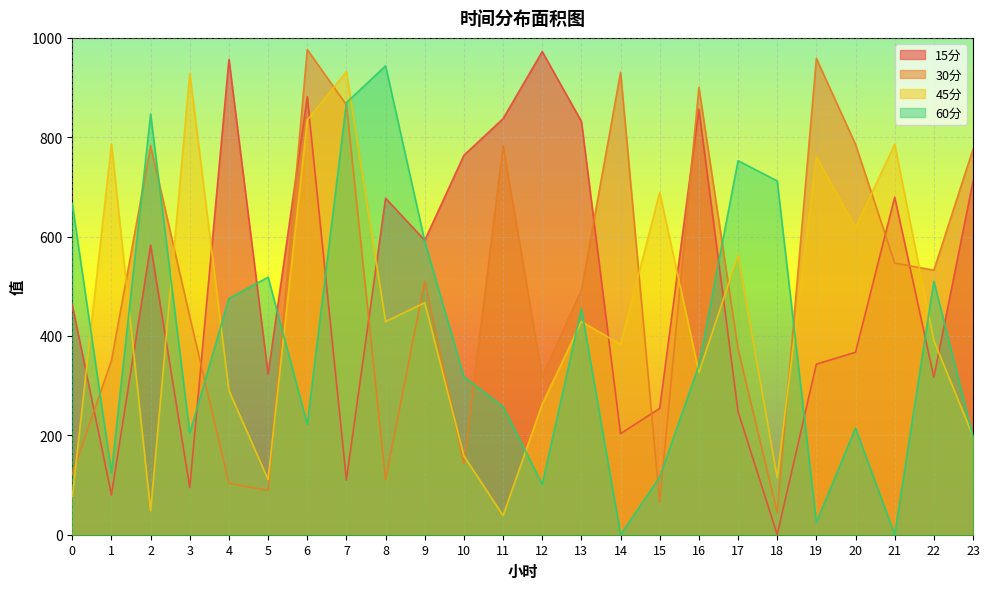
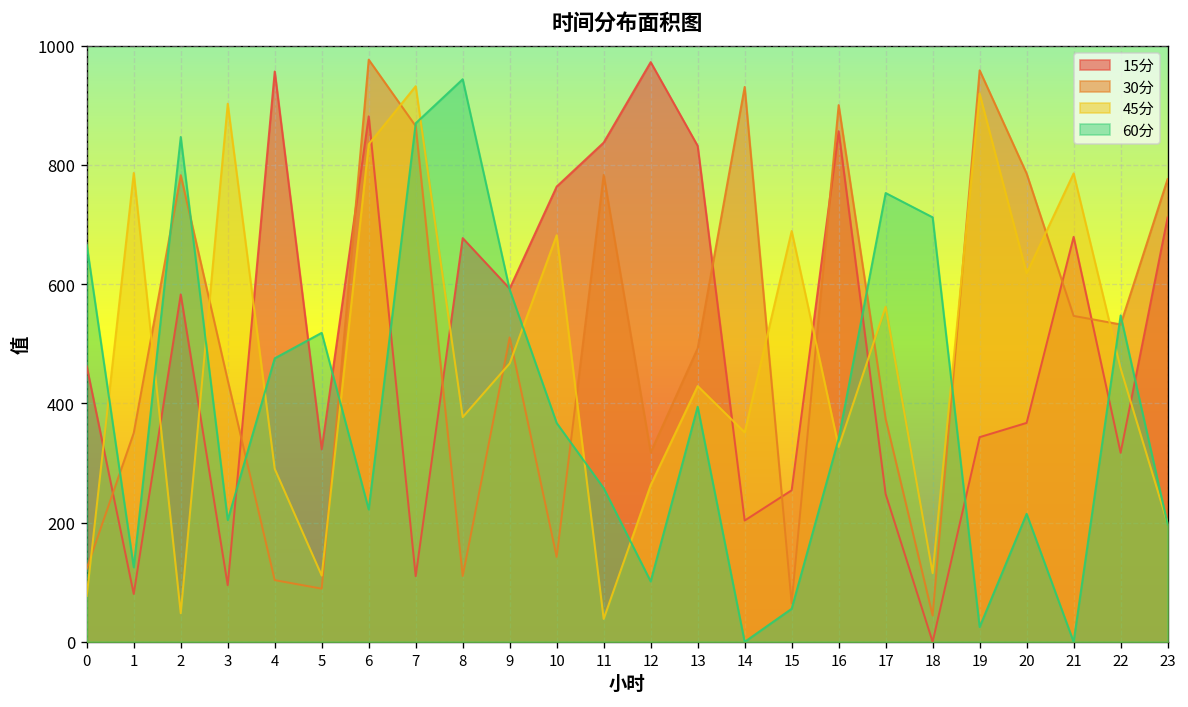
45分, 3: 930 -> 900
45分, 8: 430 -> 380
45分, 10: 160 -> 680
60分, 10: 320 -> 370
60分, 13: 450 -> 390
45分, 14: 380 -> 350
60分, 15: 120 -> 60
45分, 19: 760 -> 920
45分, 22: 390 -> 460
60分, 22: 510 -> 550
